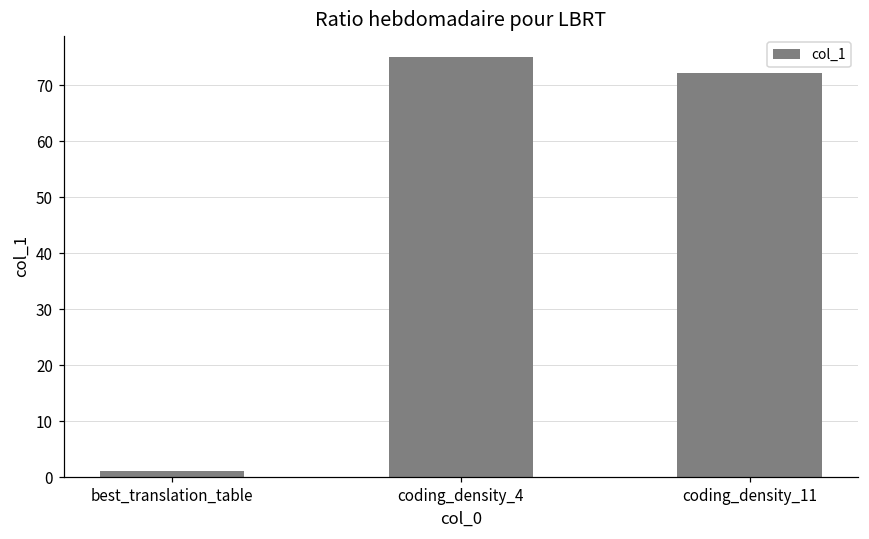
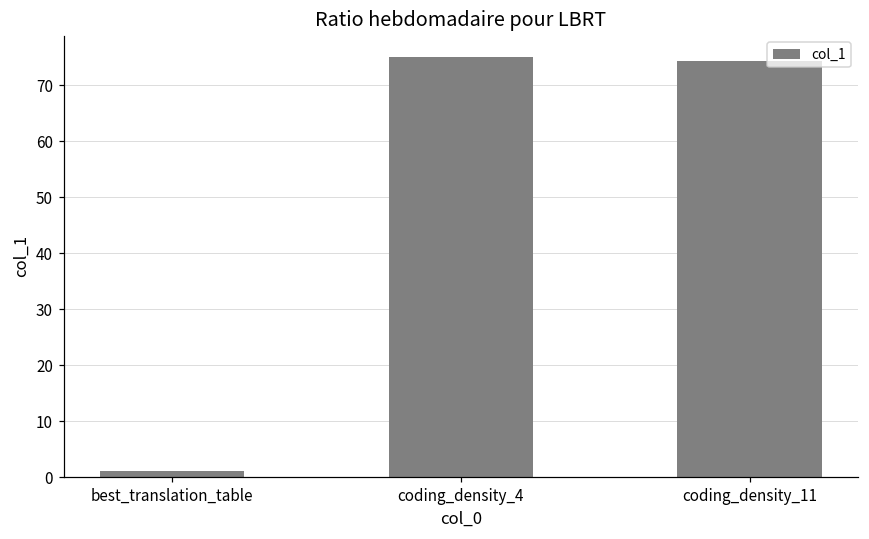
coding_density_11: 72 -> 74
